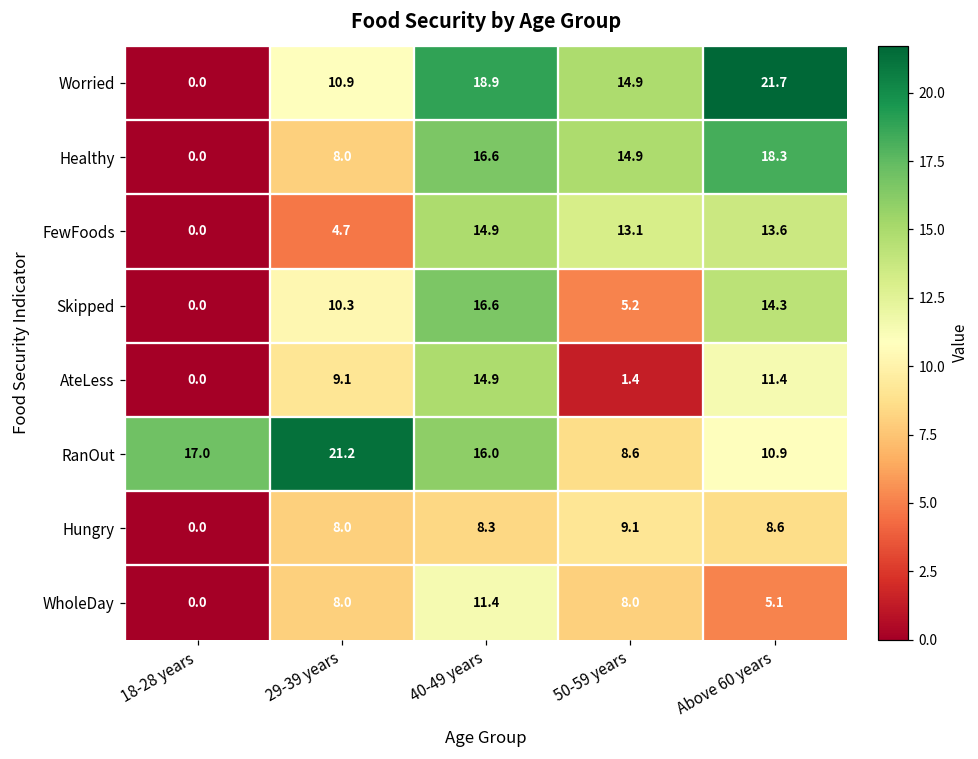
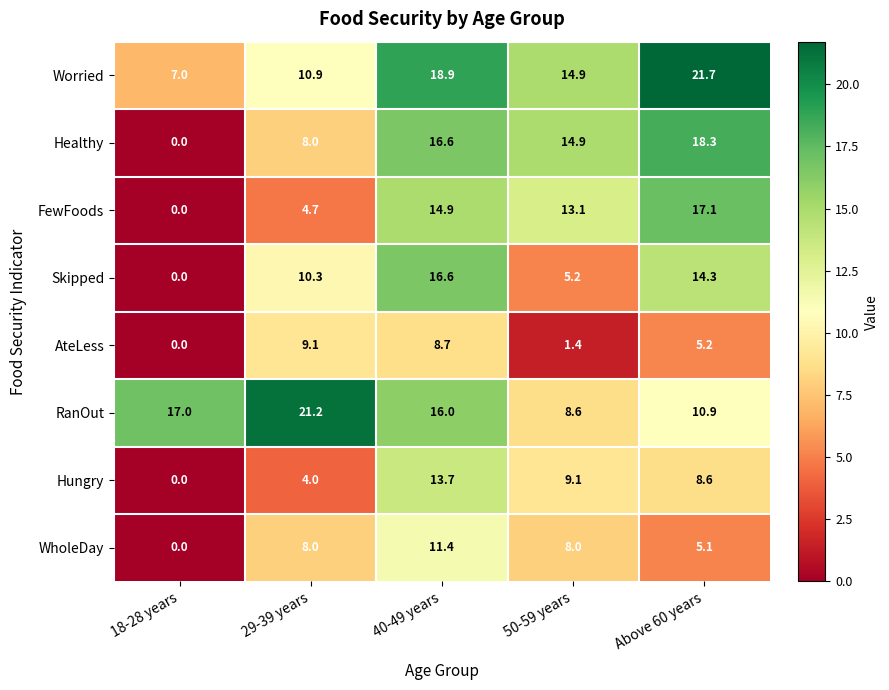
Worried, 18-28 years: 0.0 -> 7.0
FewFoods, Above 60 years: 13.6 -> 17.1
AteLess, 40-49 years: 14.9 -> 8.7
AteLess, Above 60 years: 11.4 -> 5.2
Hungry, 29-39 years: 8.0 -> 4.0
Hungry, 40-49 years: 8.3 -> 13.7
